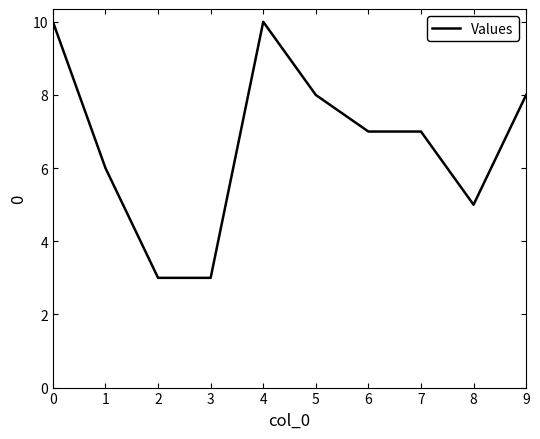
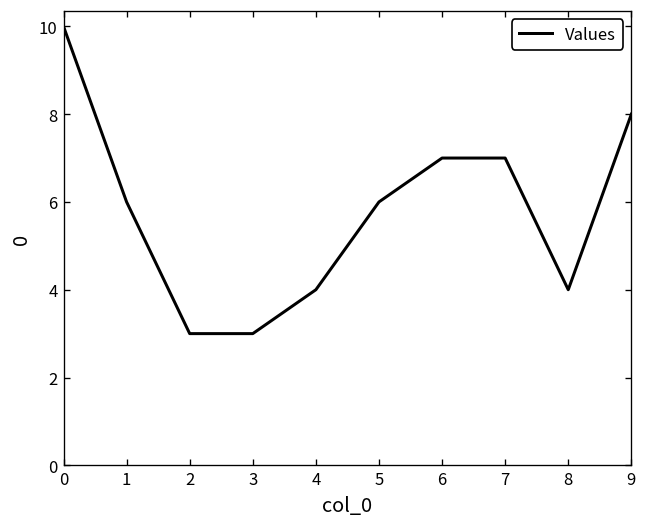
4: 10 -> 4
5: 8 -> 6
8: 5 -> 4
